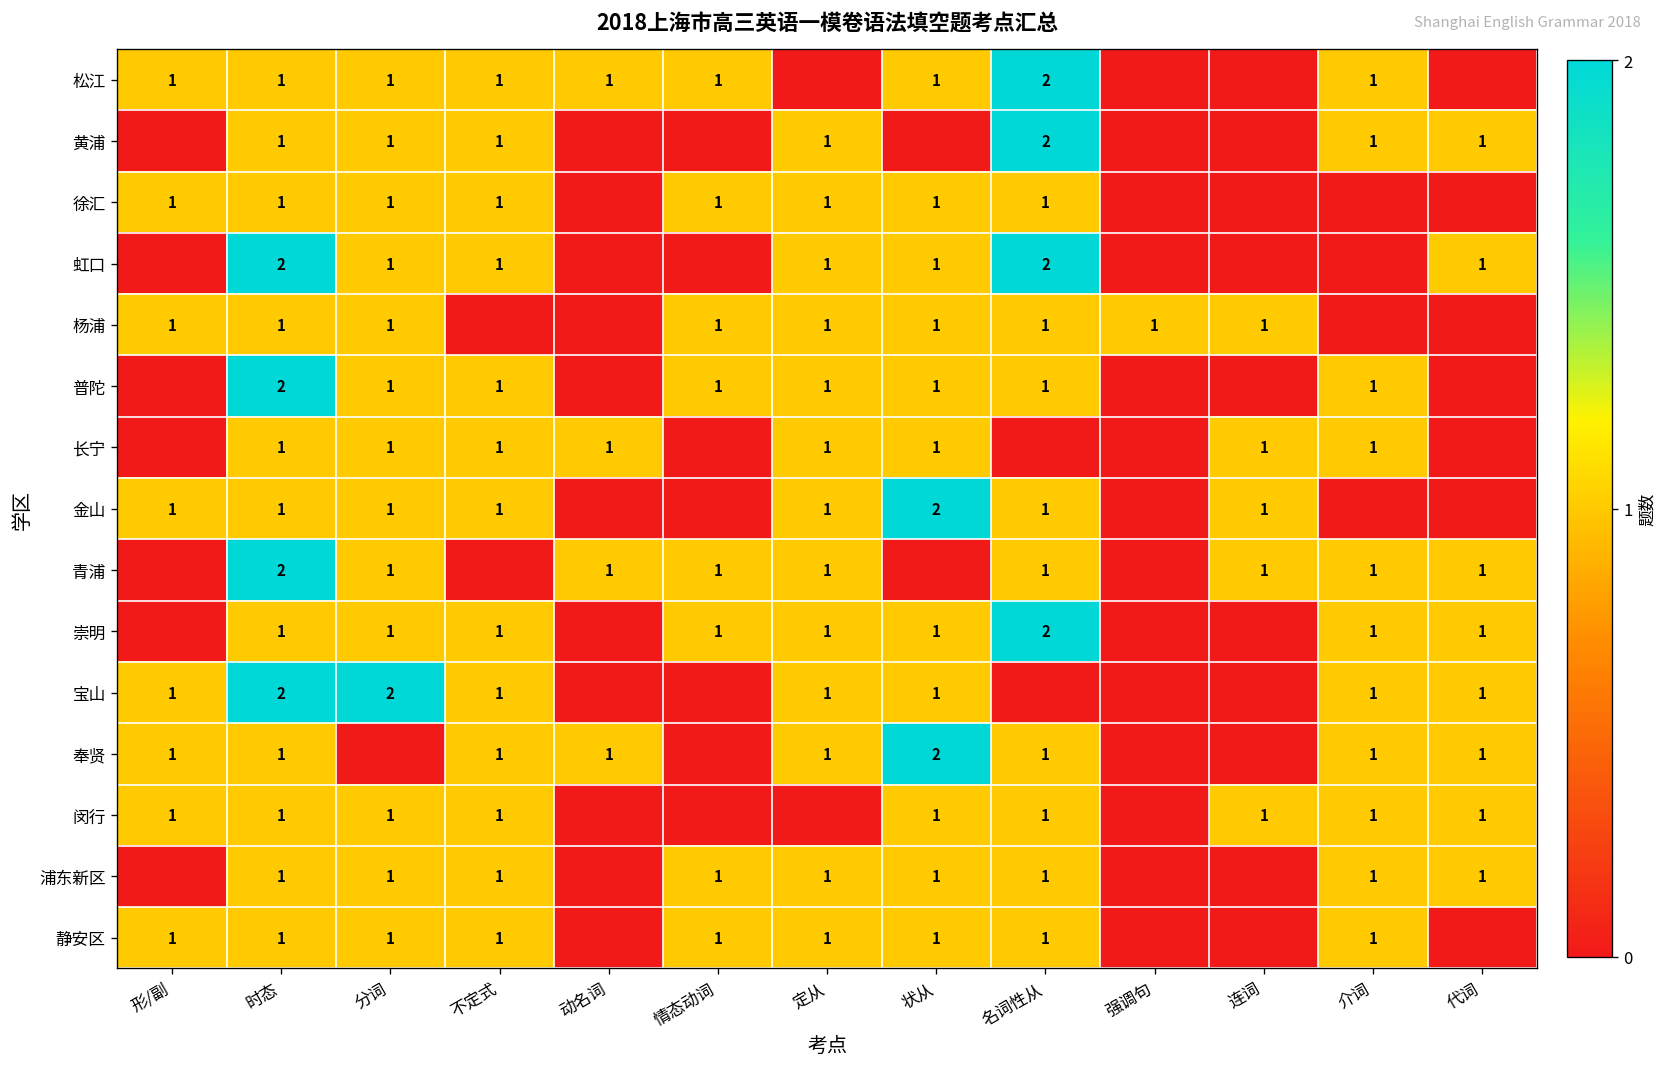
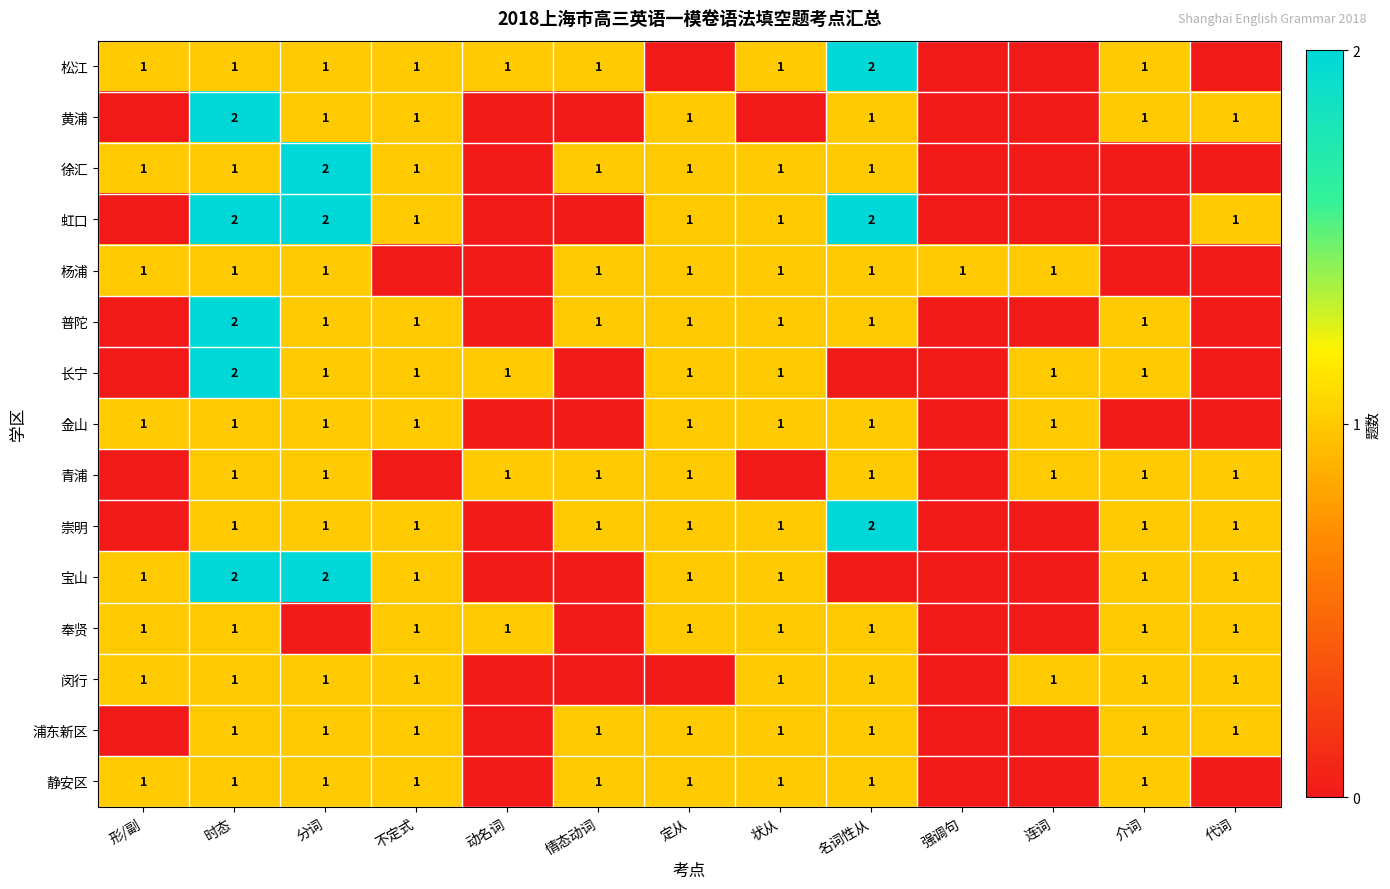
黄浦, 时态: 1 -> 2
黄浦, 名词性从: 2 -> 1
徐汇, 分词: 1 -> 2
虹口, 分词: 1 -> 2
长宁, 时态: 1 -> 2
金山, 状从: 2 -> 1
青浦, 时态: 2 -> 1
奉贤, 状从: 2 -> 1
